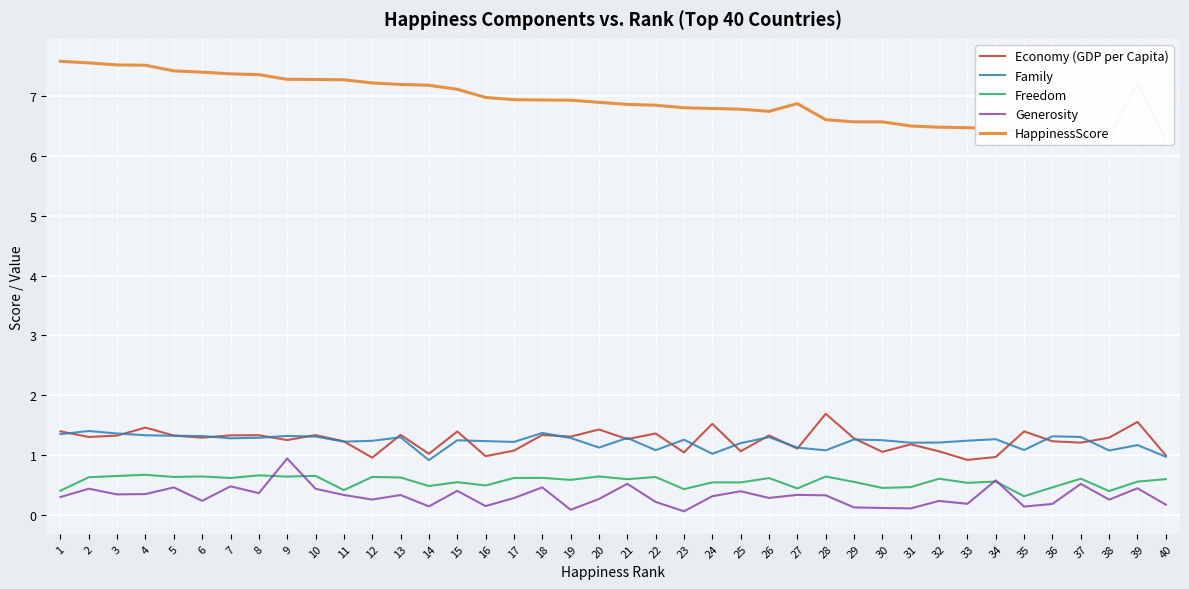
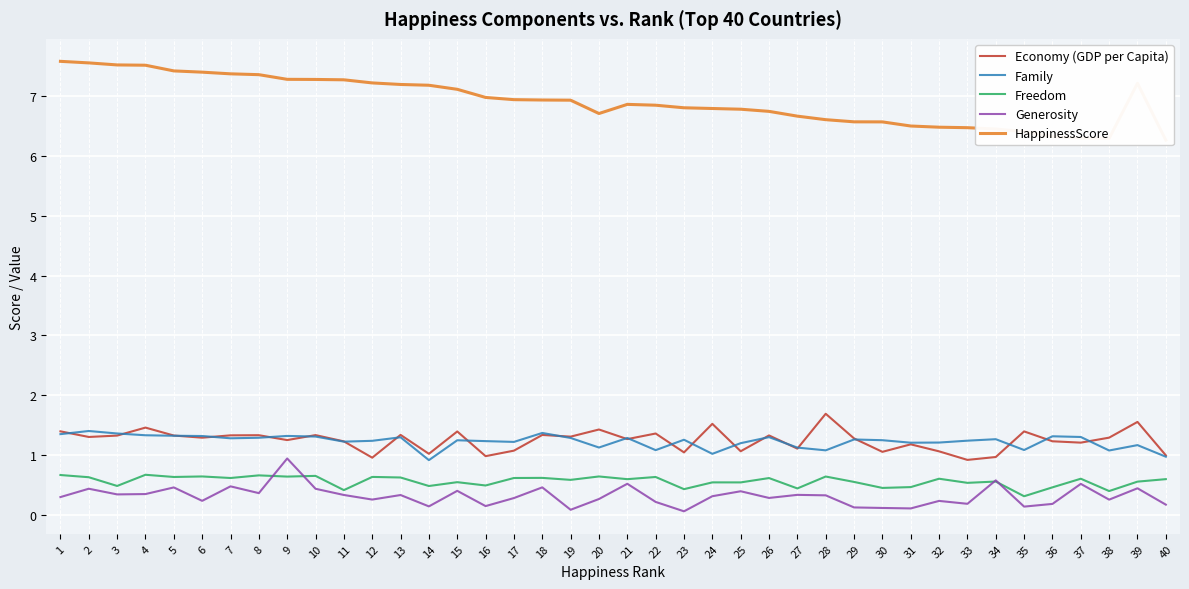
Freedom, 1: 0.4 -> 0.7
Freedom, 3: 0.6 -> 0.5
HappinessScore, 20: 6.9 -> 6.7
HappinessScore, 27: 6.9 -> 6.7
